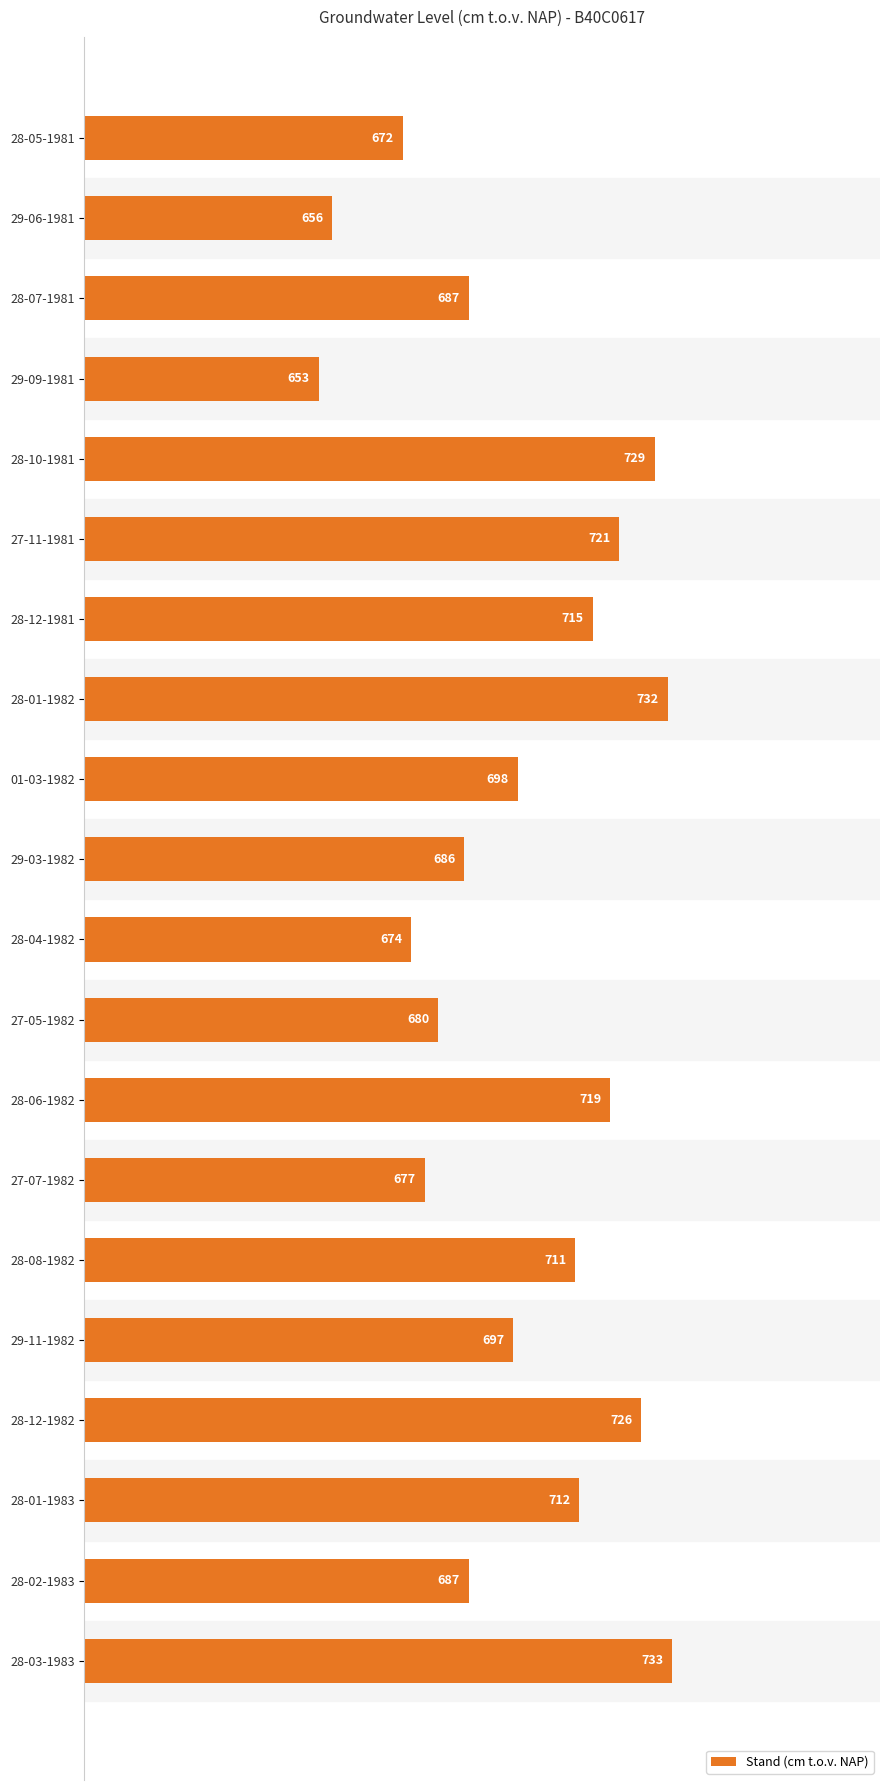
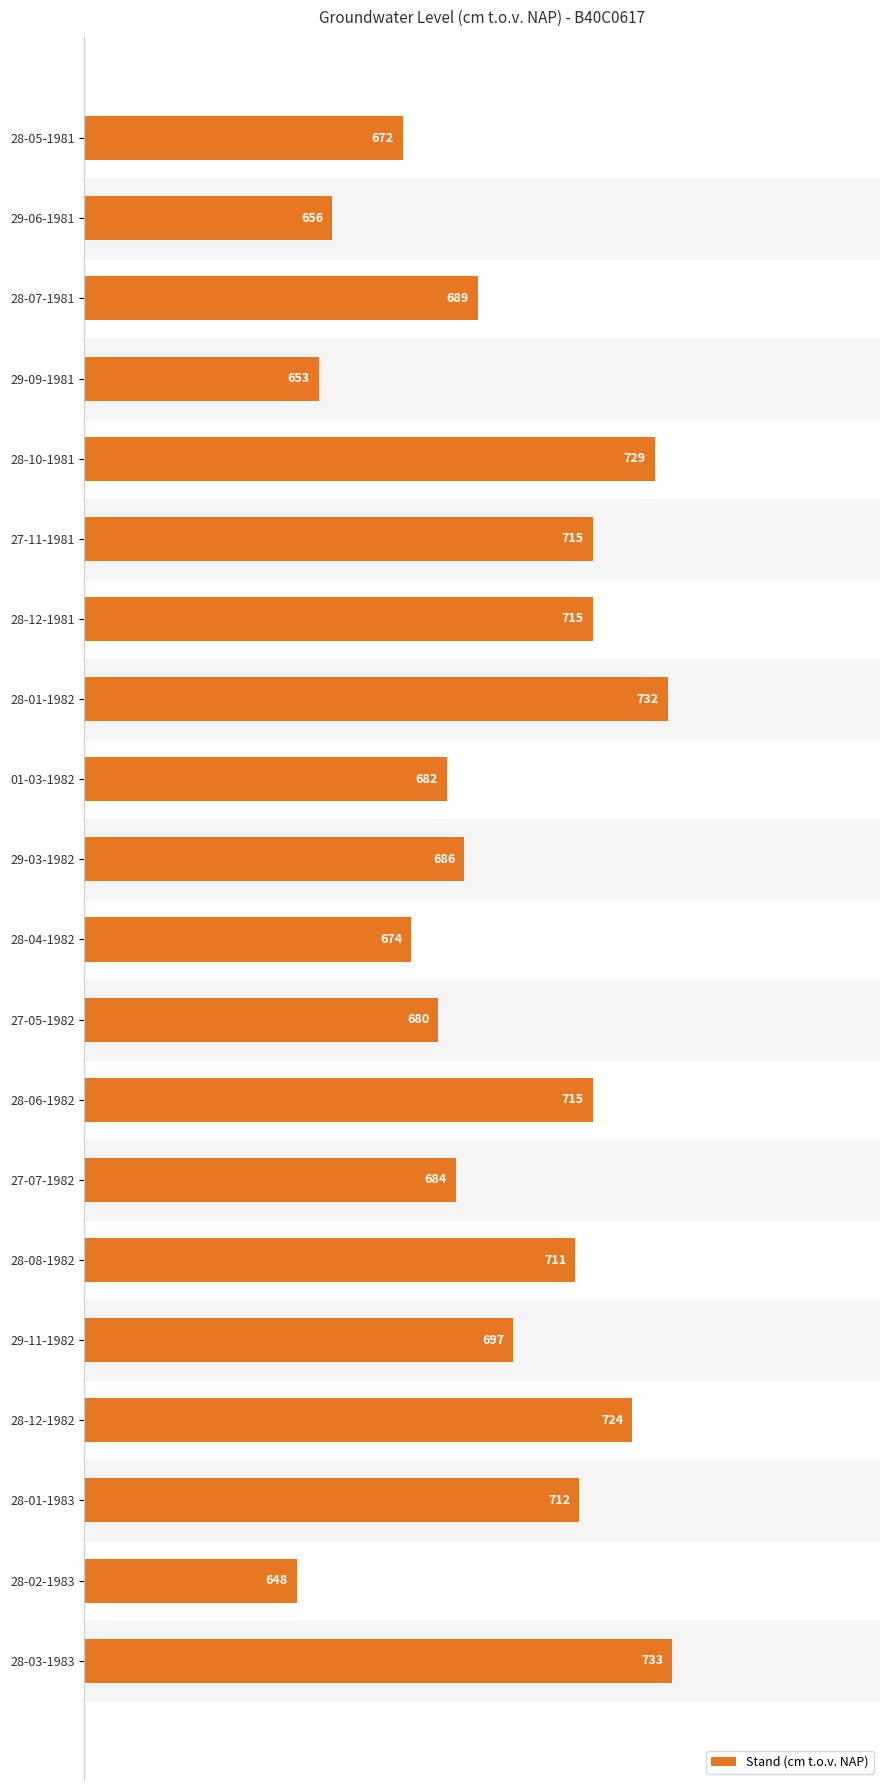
28-07-1981: 687 -> 689
27-11-1981: 721 -> 715
01-03-1982: 698 -> 682
28-06-1982: 719 -> 715
27-07-1982: 677 -> 684
28-12-1982: 726 -> 724
28-02-1983: 687 -> 648
